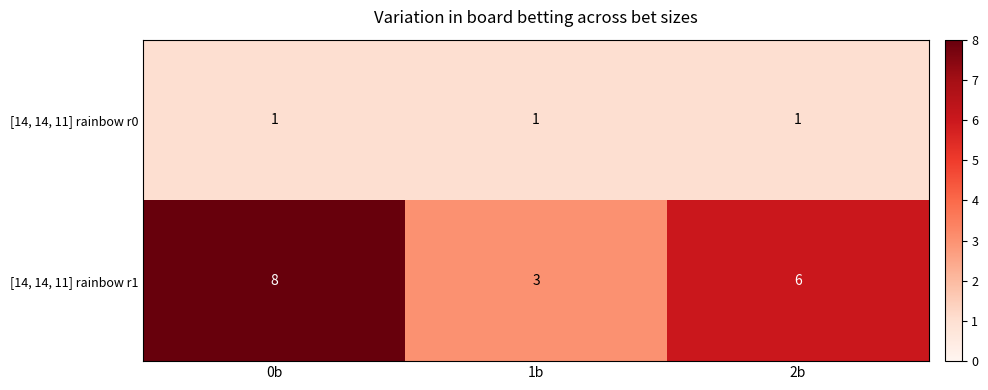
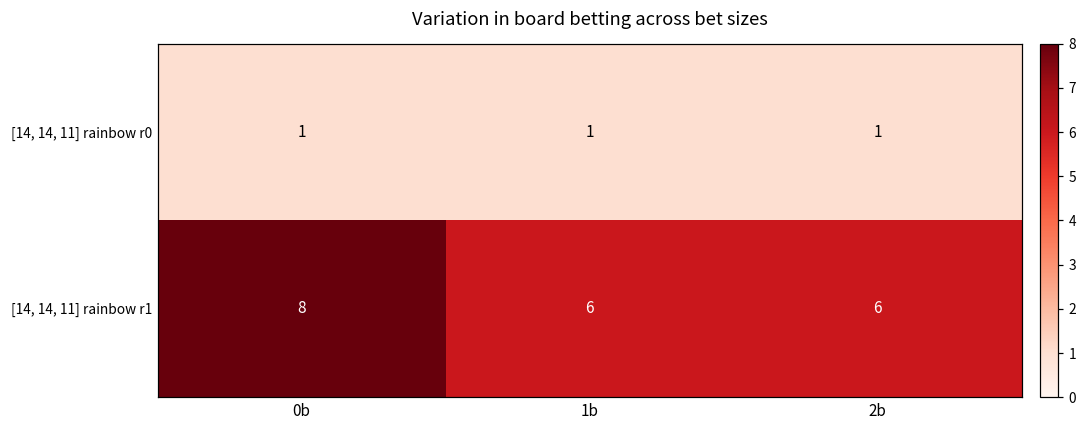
[14, 14, 11] rainbow r1, 1b: 3 -> 6
